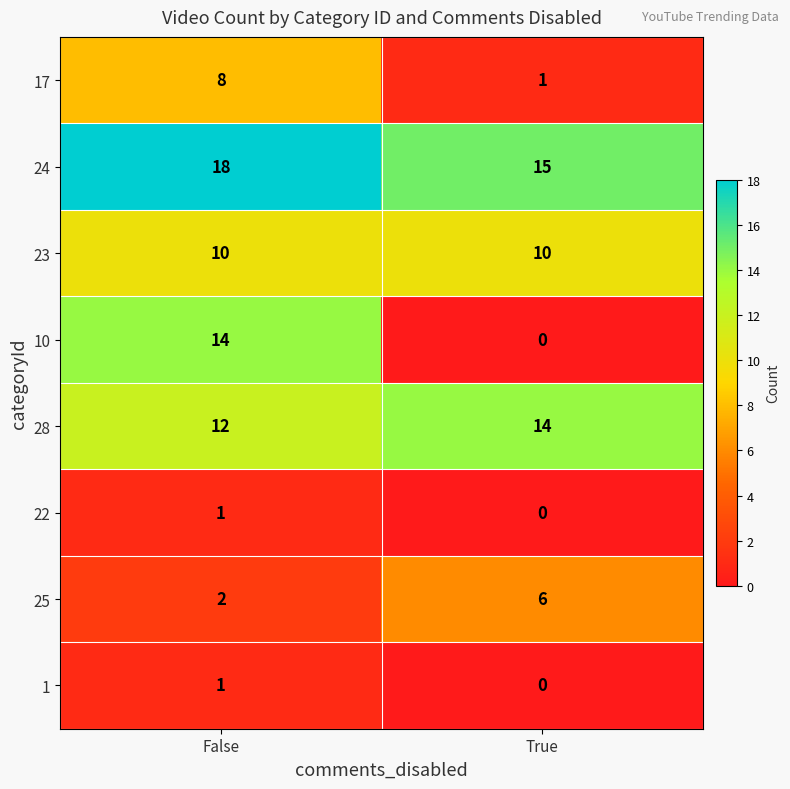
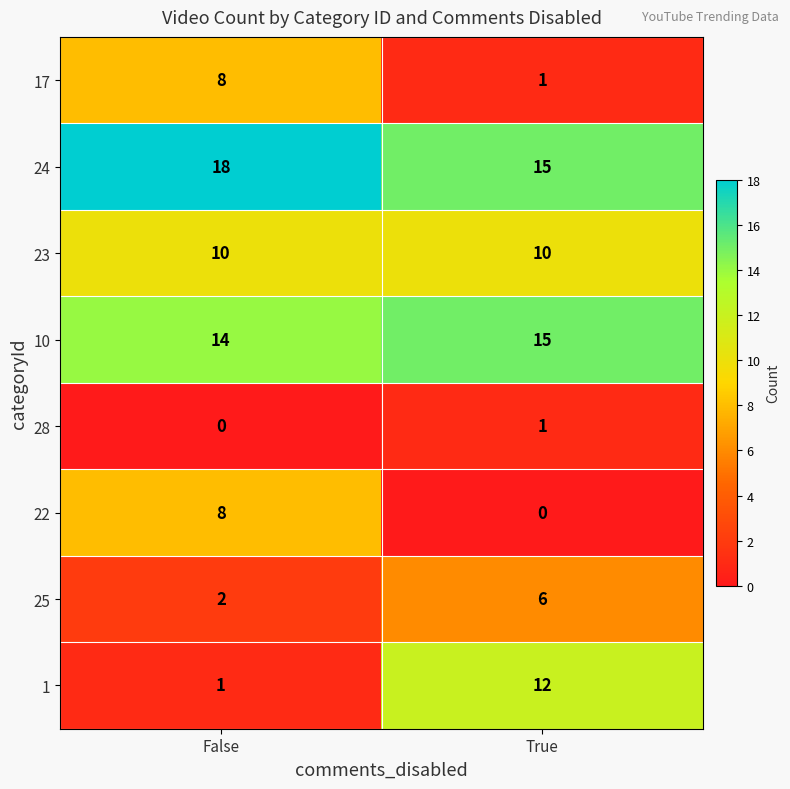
10, True: 0 -> 15
28, False: 12 -> 0
28, True: 14 -> 1
22, False: 1 -> 8
1, True: 0 -> 12
